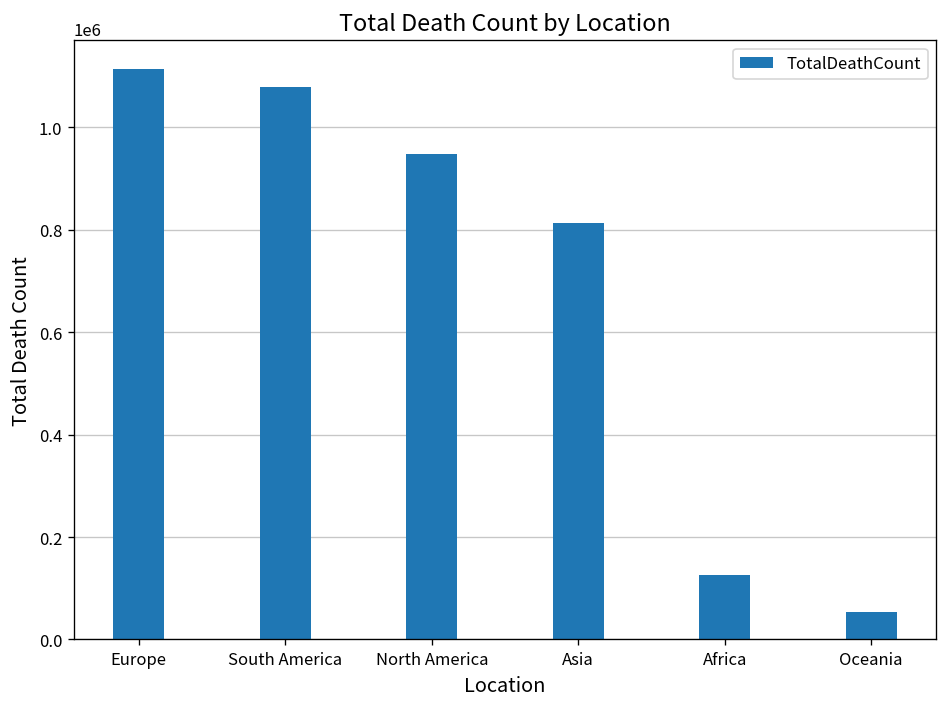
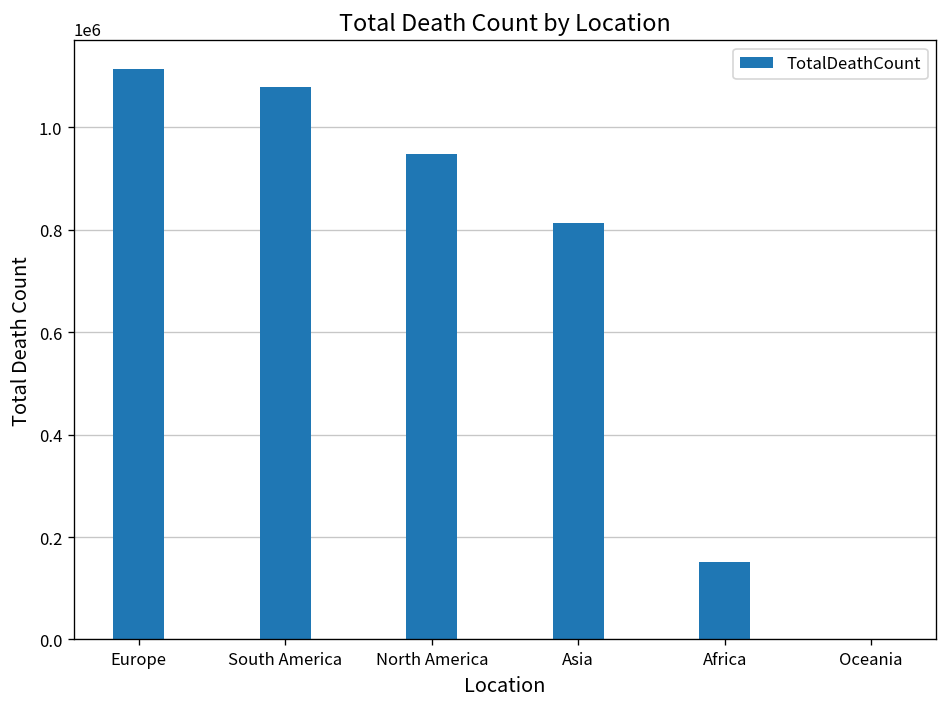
Africa: 130000 -> 150000
Oceania: 50000 -> 0
